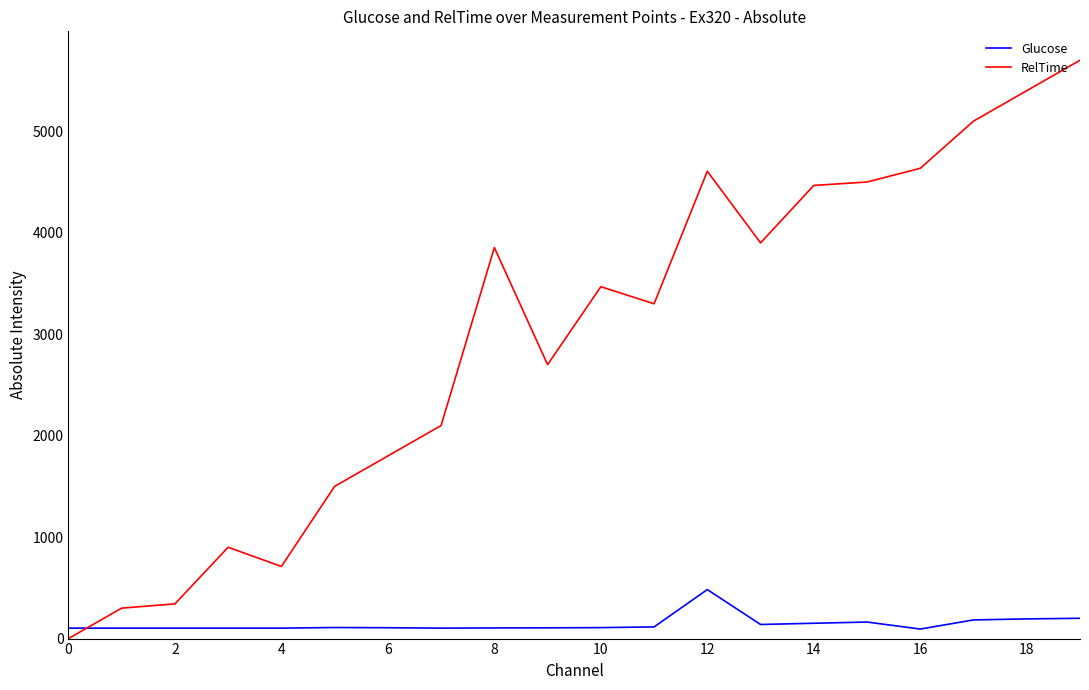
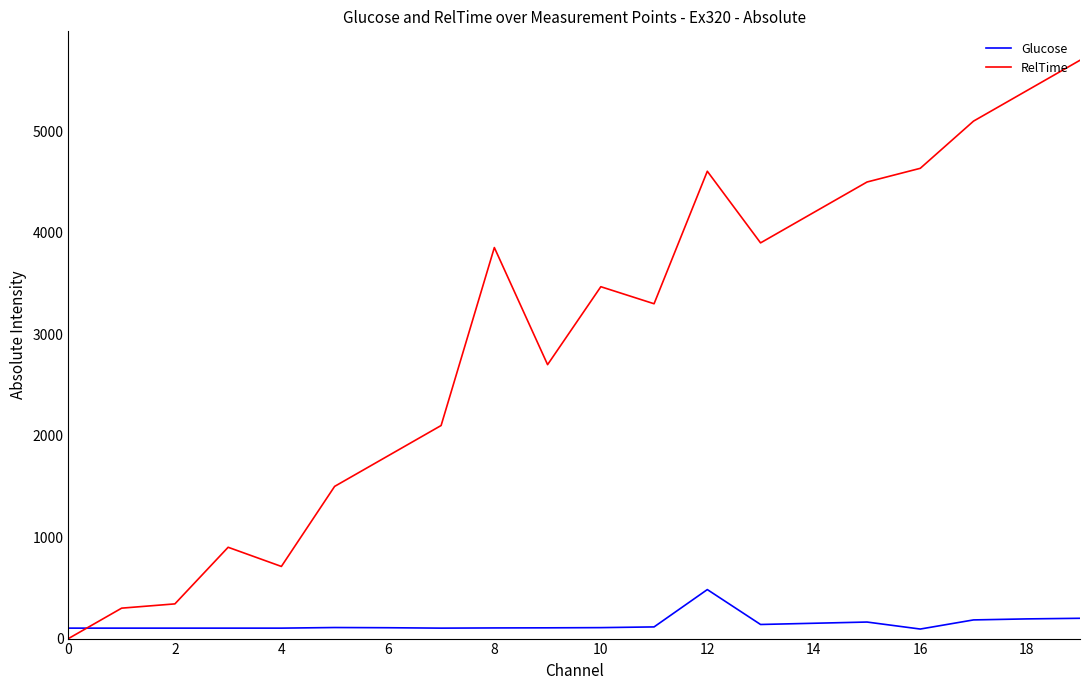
RelTime, 14: 4470 -> 4200
